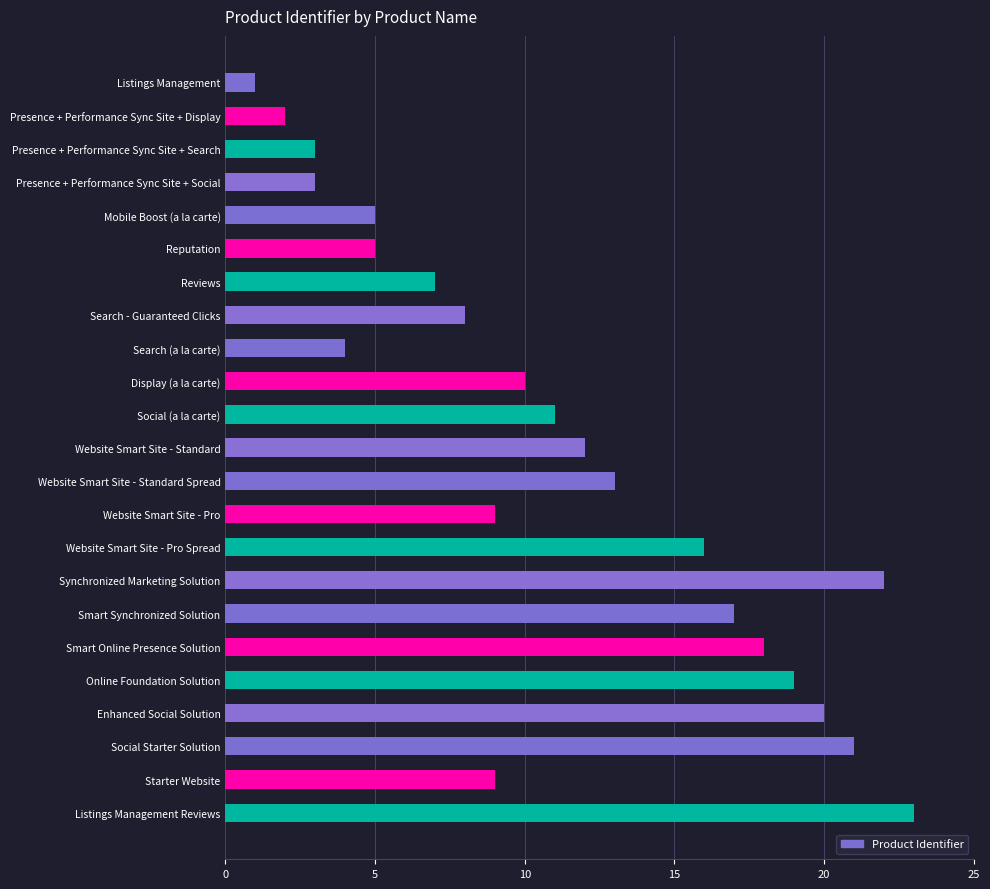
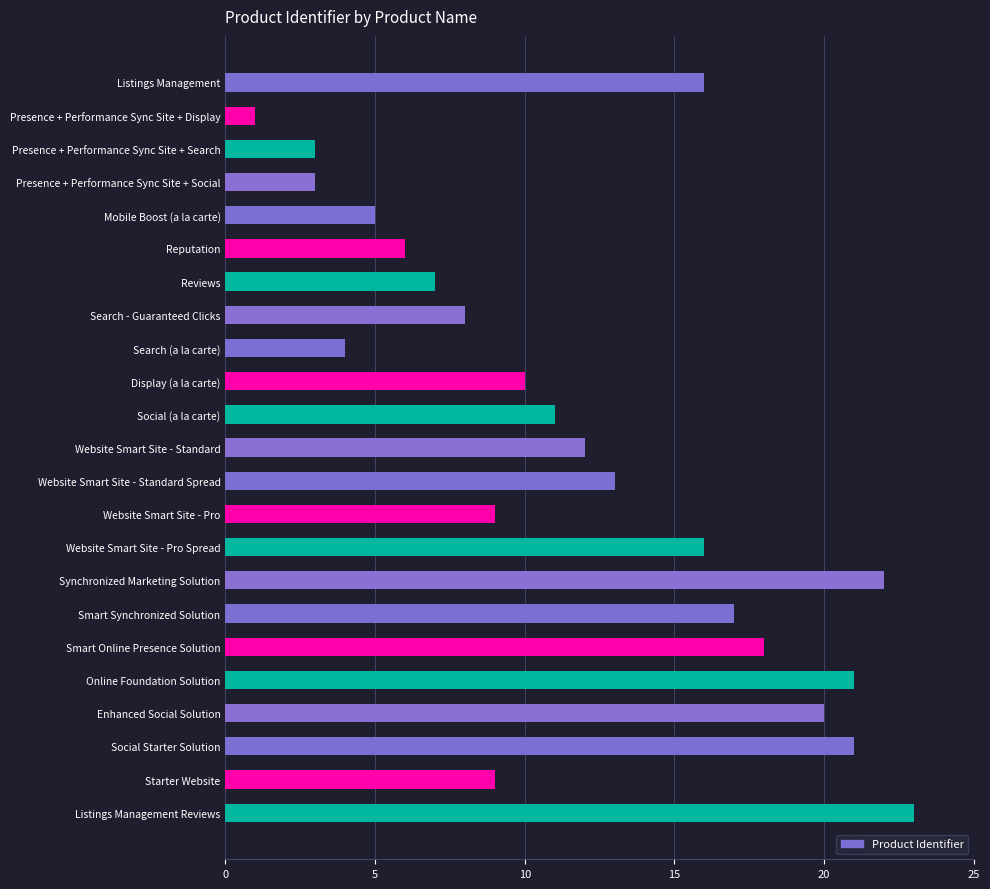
Listings Management: 1 -> 16
Presence + Performance Sync Site + Display: 2 -> 1
Reputation: 5 -> 6
Online Foundation Solution: 19 -> 21
